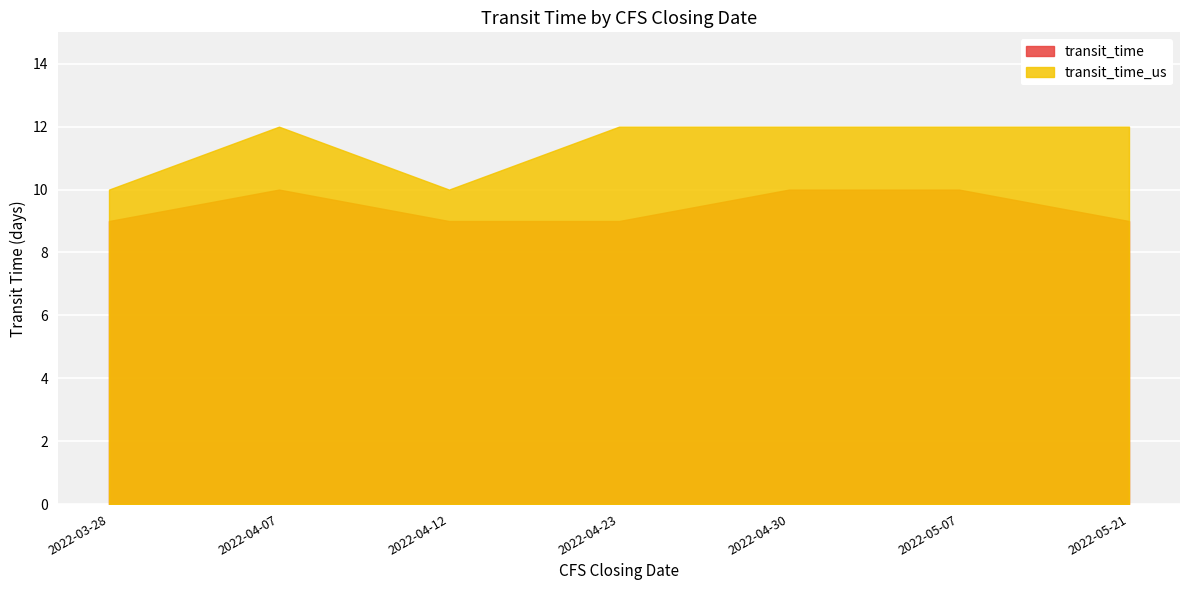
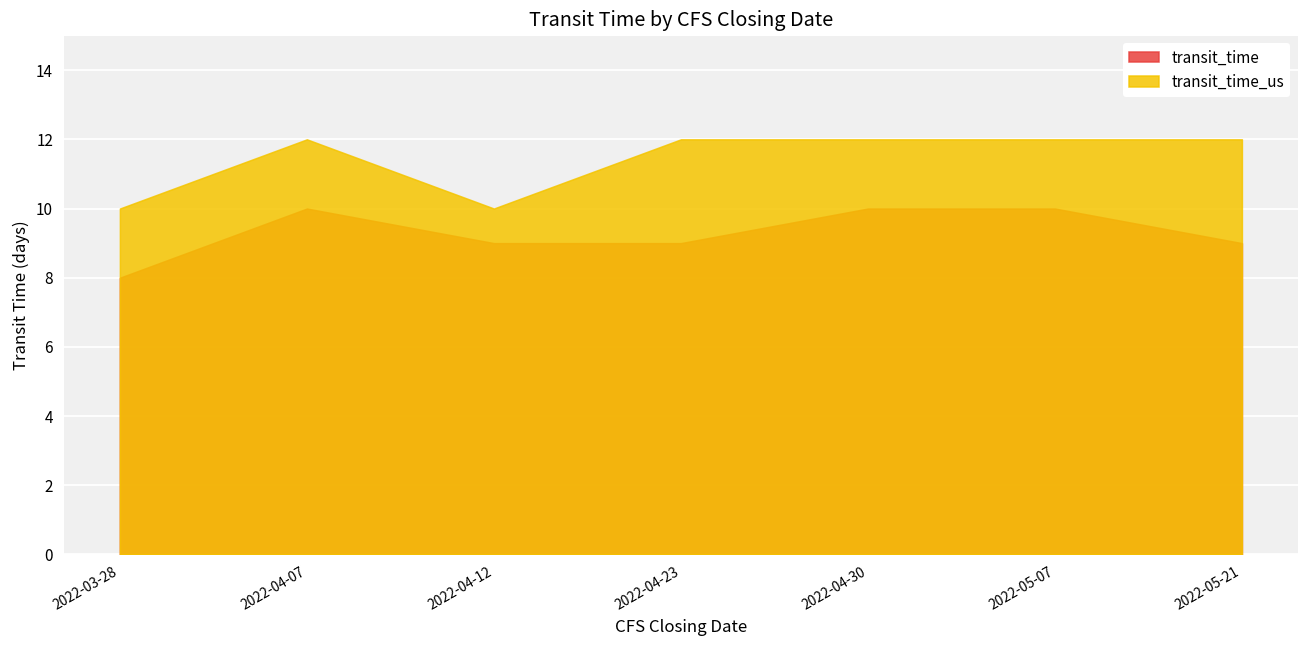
transit_time, 2022-03-28: 9 -> 8
